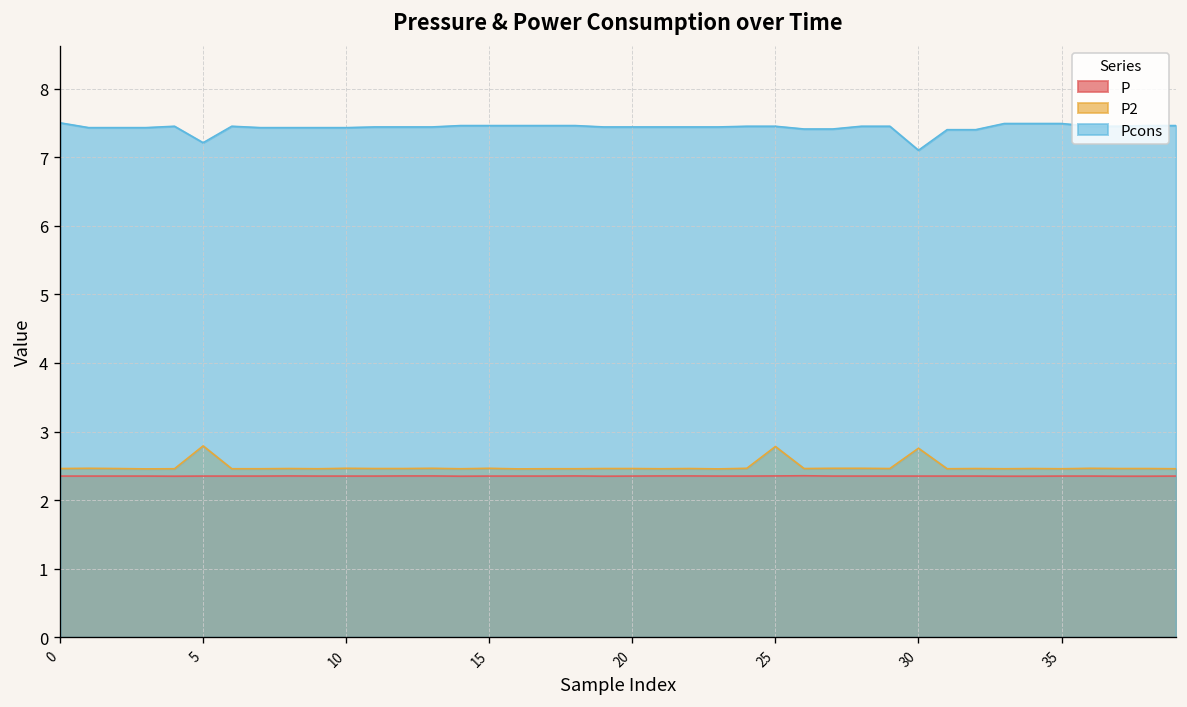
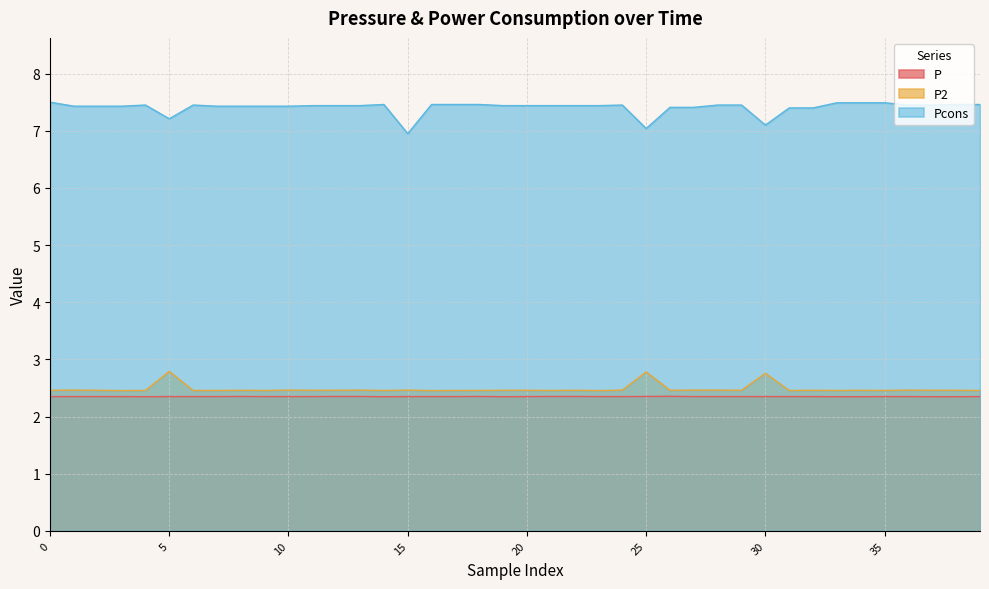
Pcons, 15: 7.5 -> 7.0
Pcons, 25: 7.5 -> 7.0
